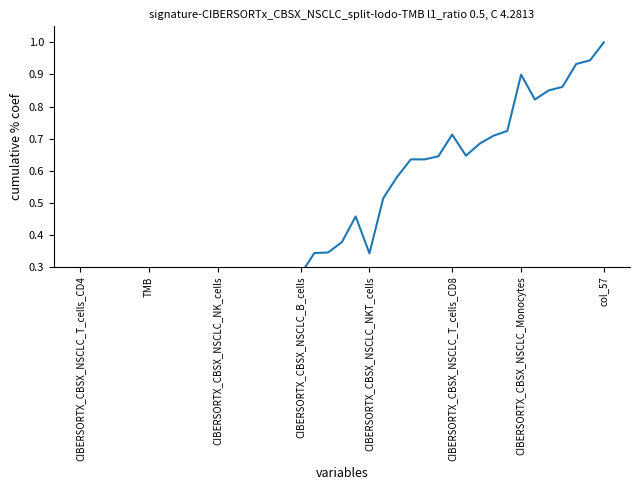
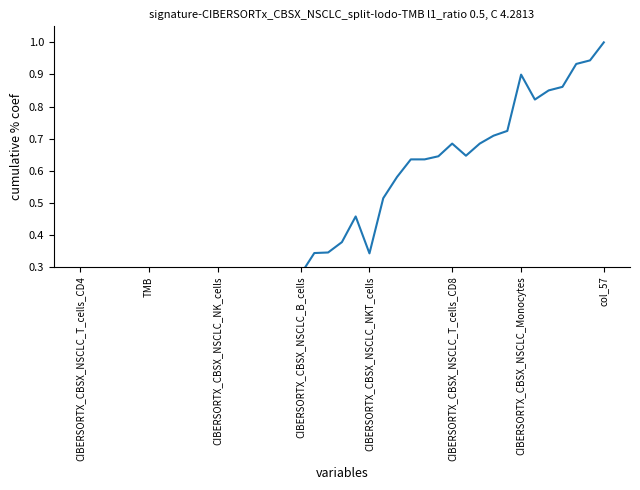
CIBERSORTX_CBSX_NSCLC_T_cells_CD8: 0.71 -> 0.68
